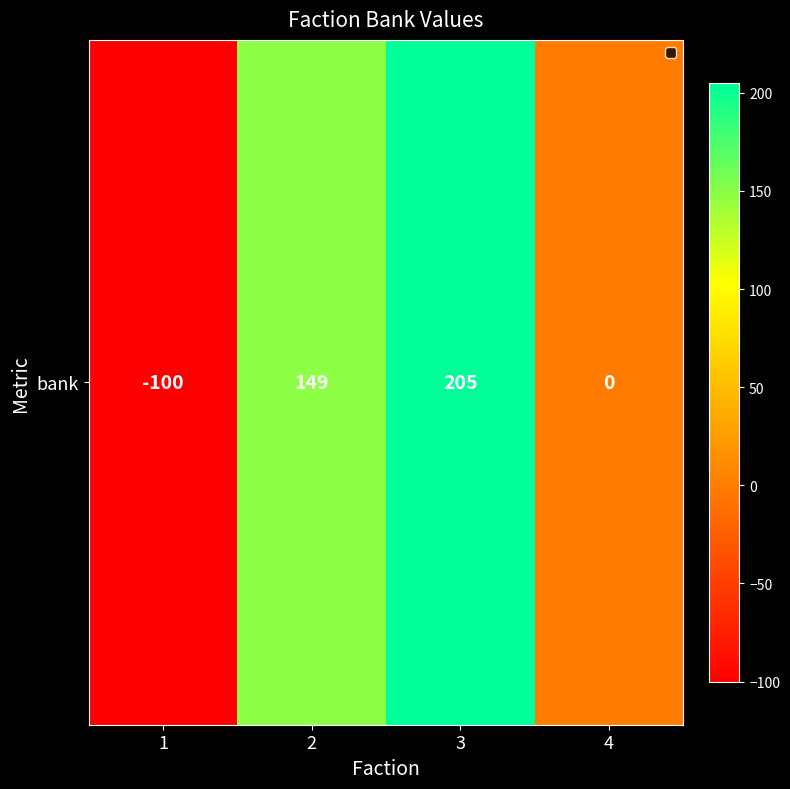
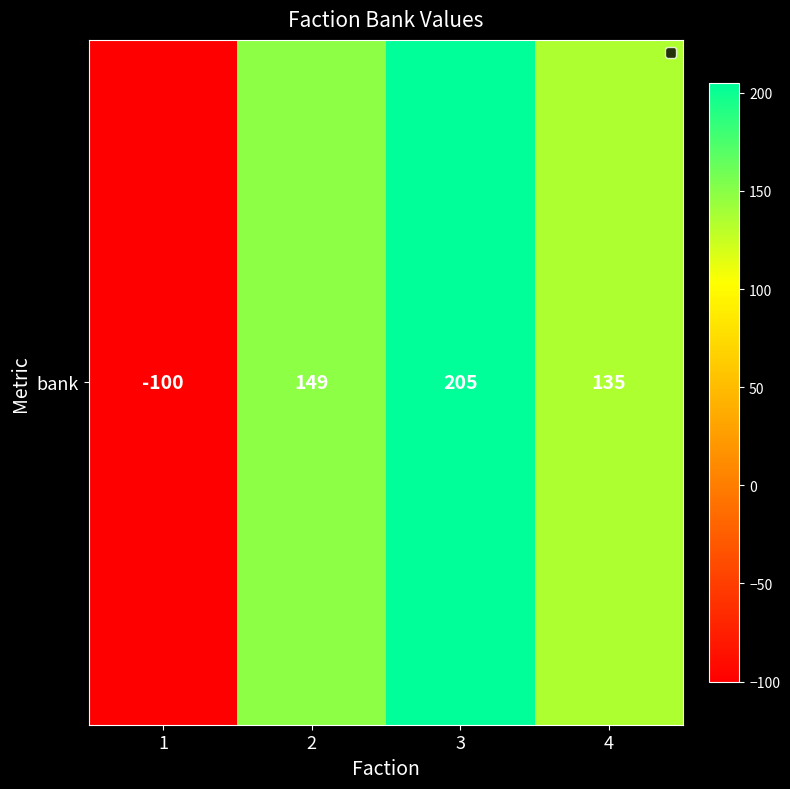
bank, 4: 0 -> 135
